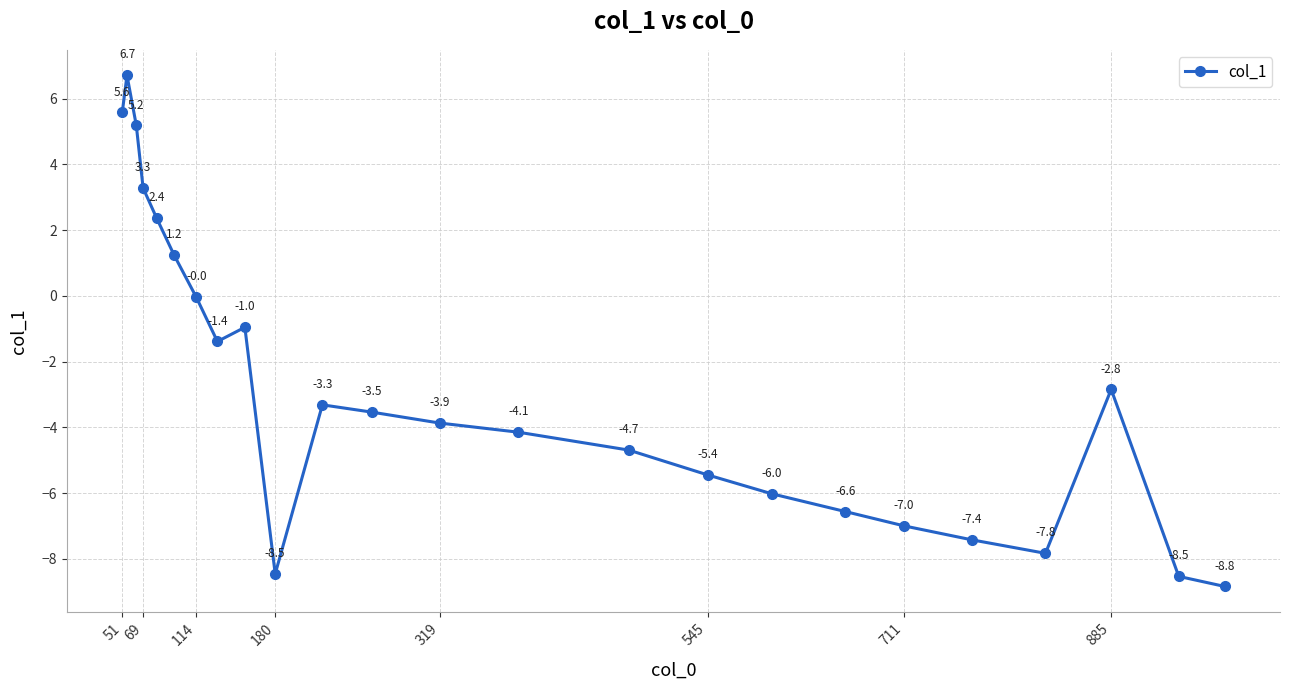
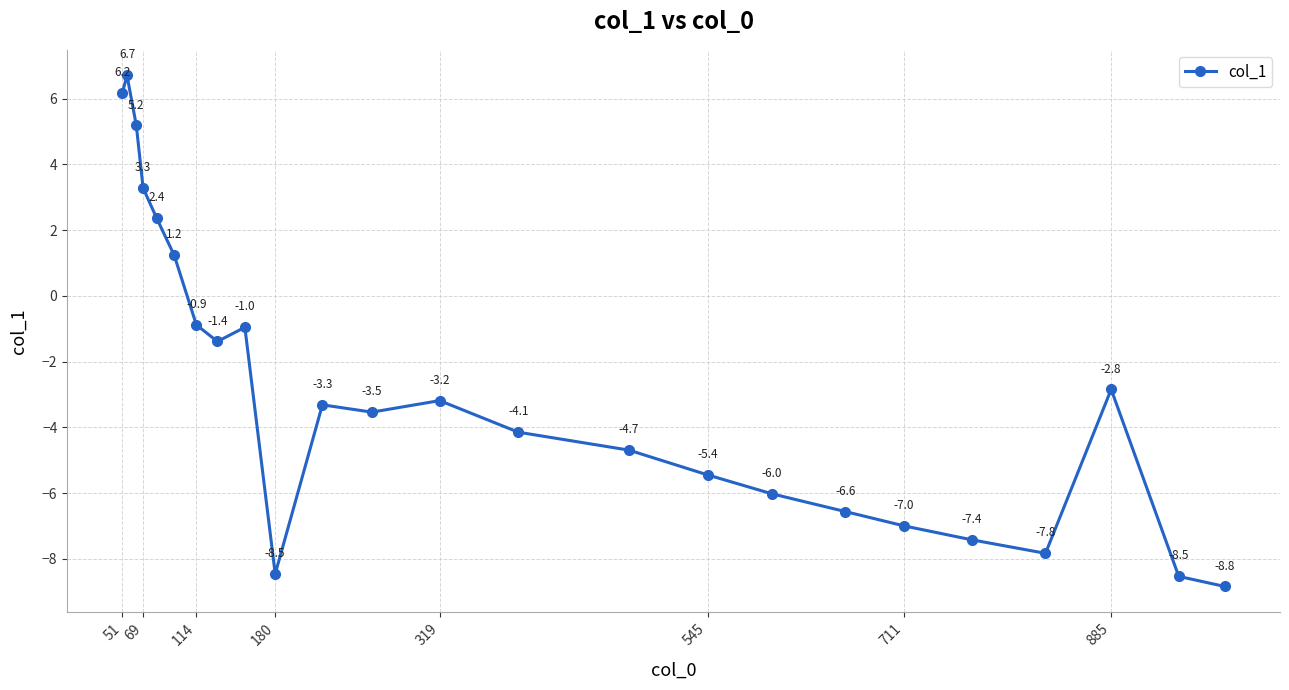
51: 5.6 -> 6.2
114: -0.0 -> -0.9
319: -3.9 -> -3.2
